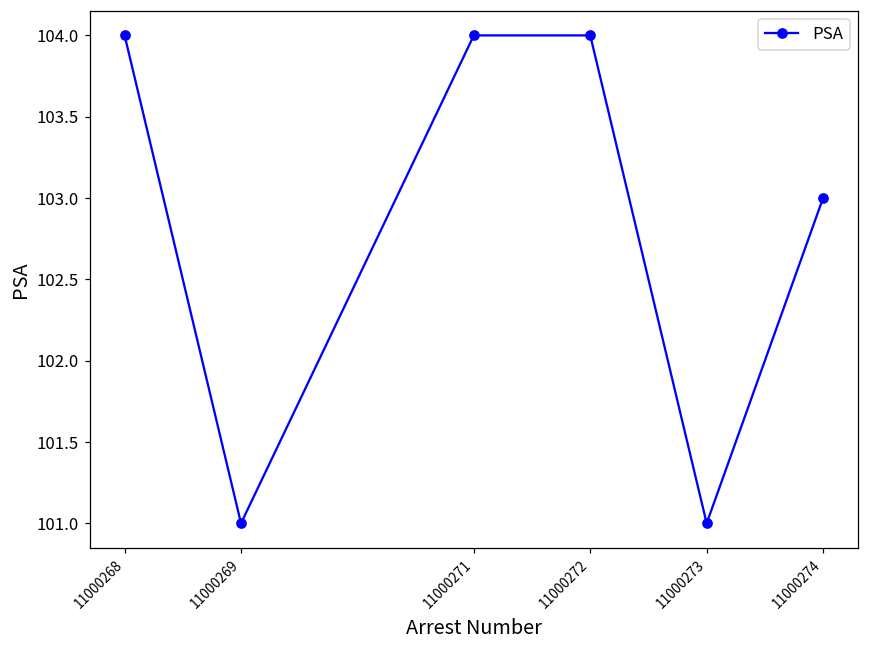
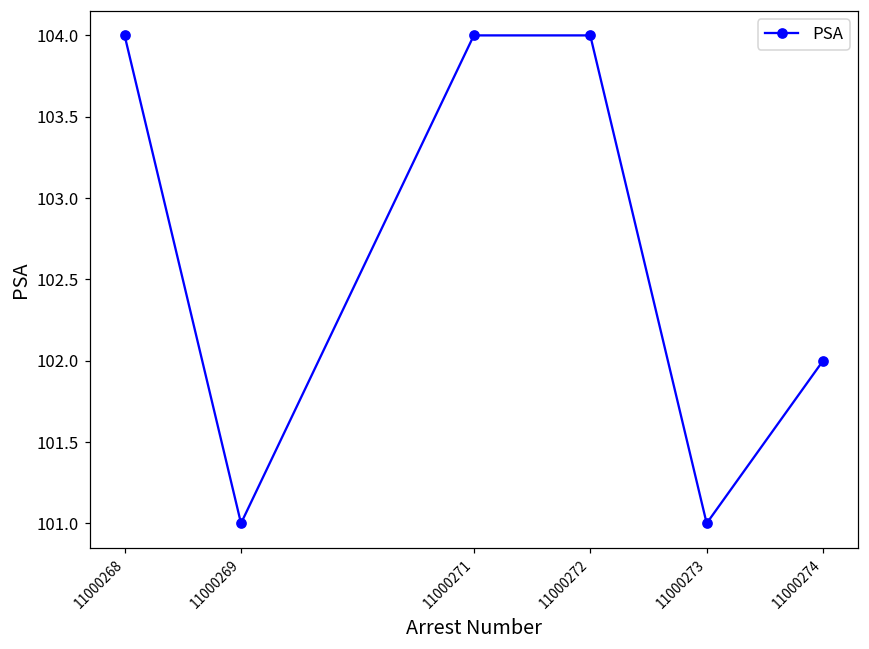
11000274: 103 -> 102
